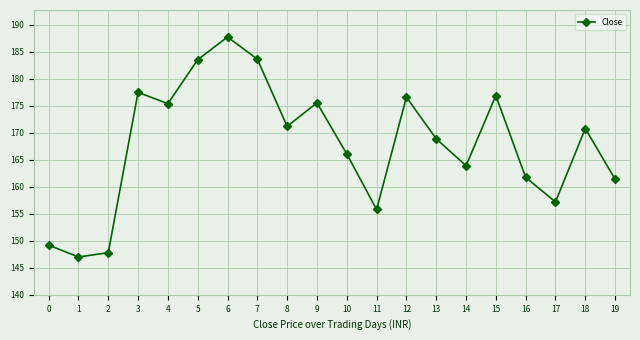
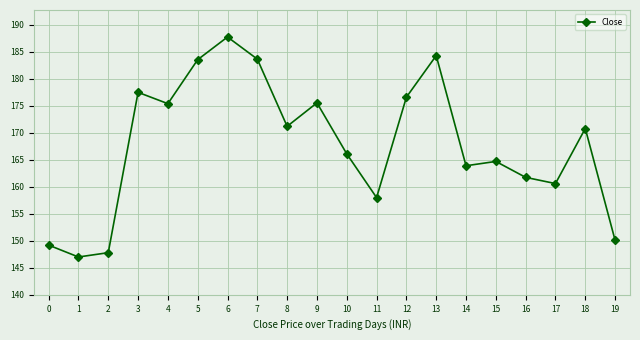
11: 156 -> 158
13: 169 -> 184
15: 177 -> 165
17: 157 -> 161
19: 161 -> 150
